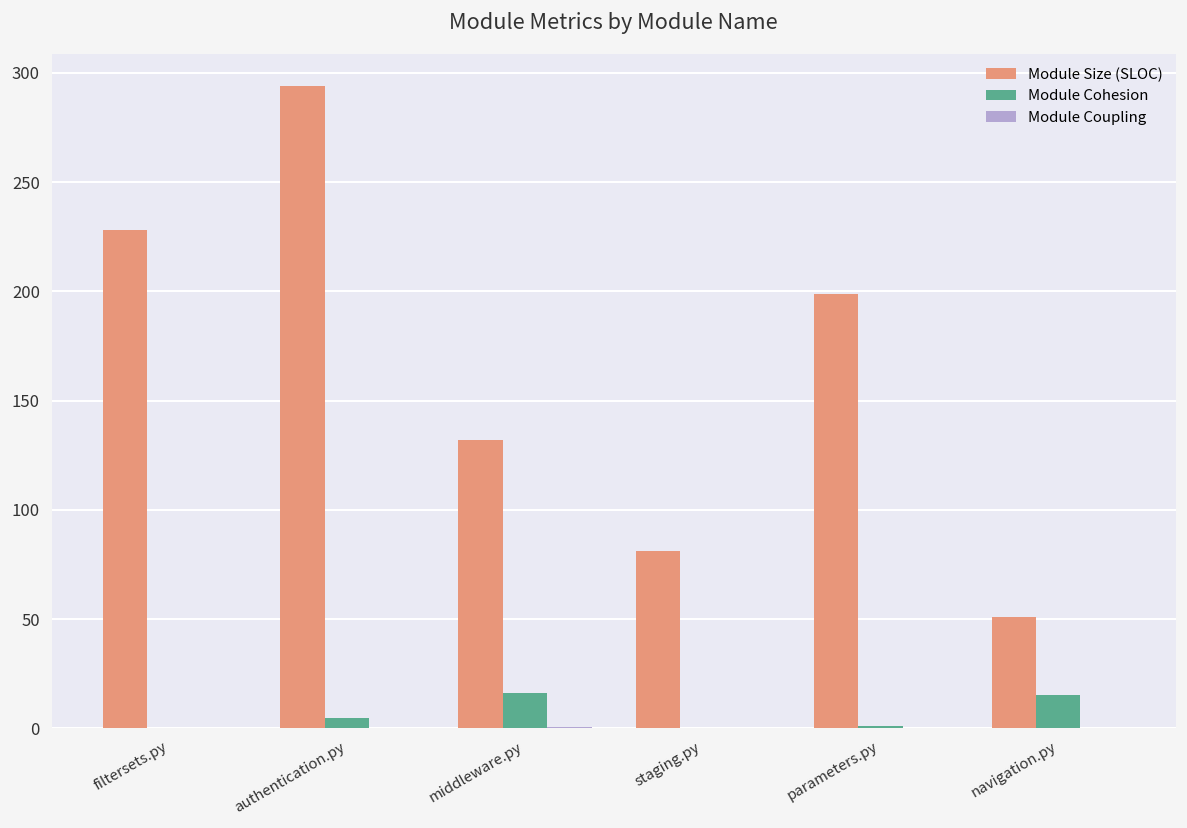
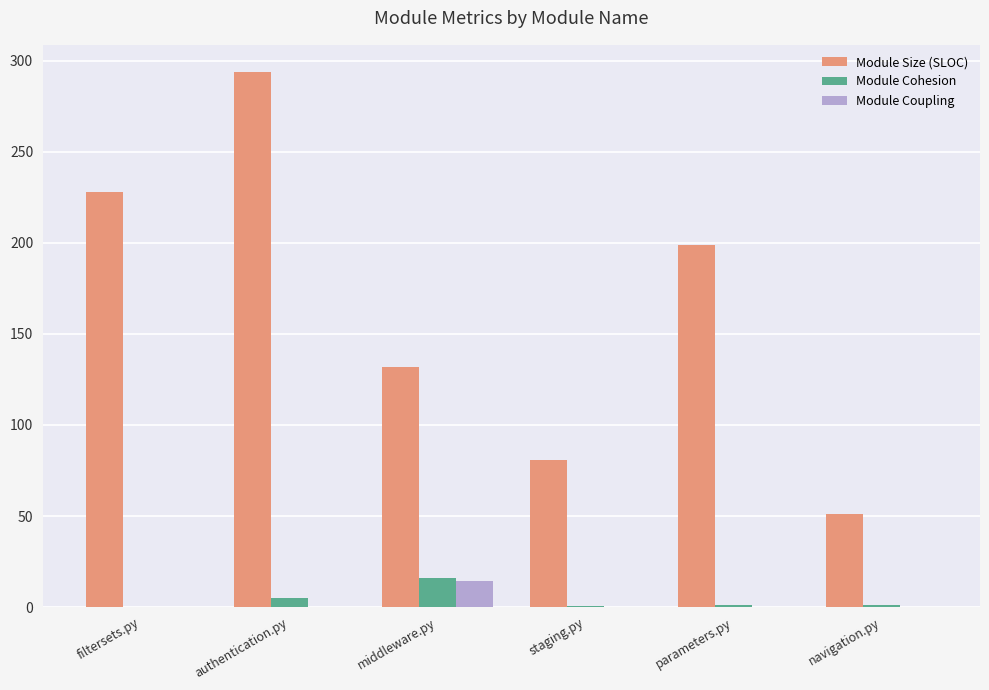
Module Coupling, middleware.py: 1 -> 14
Module Cohesion, navigation.py: 16 -> 1
